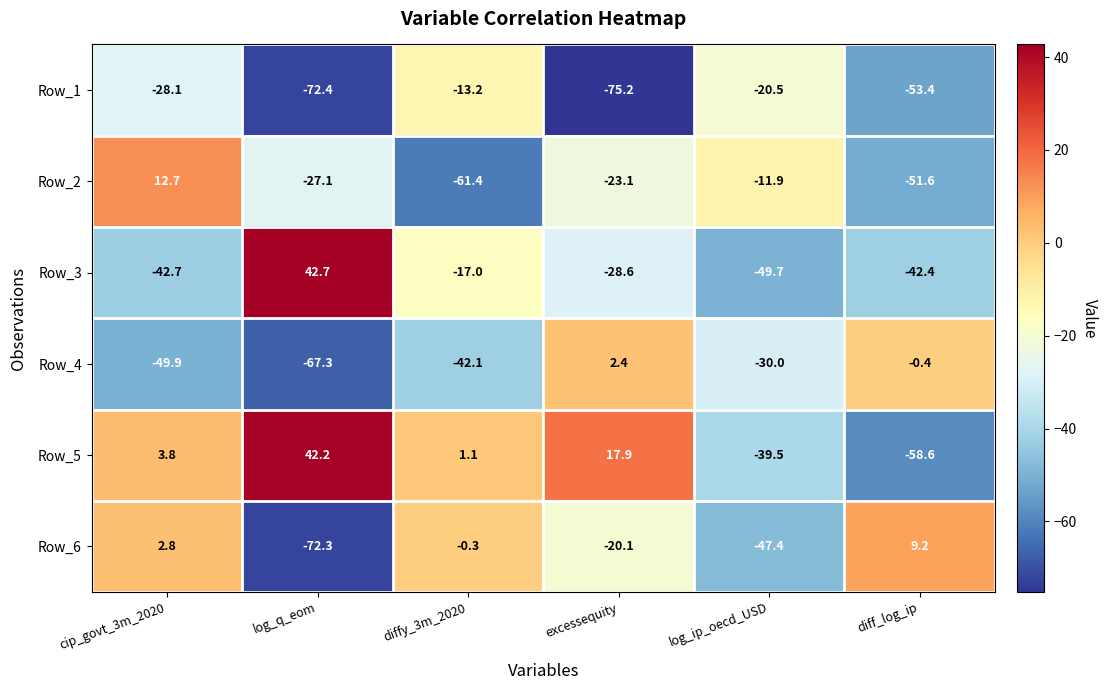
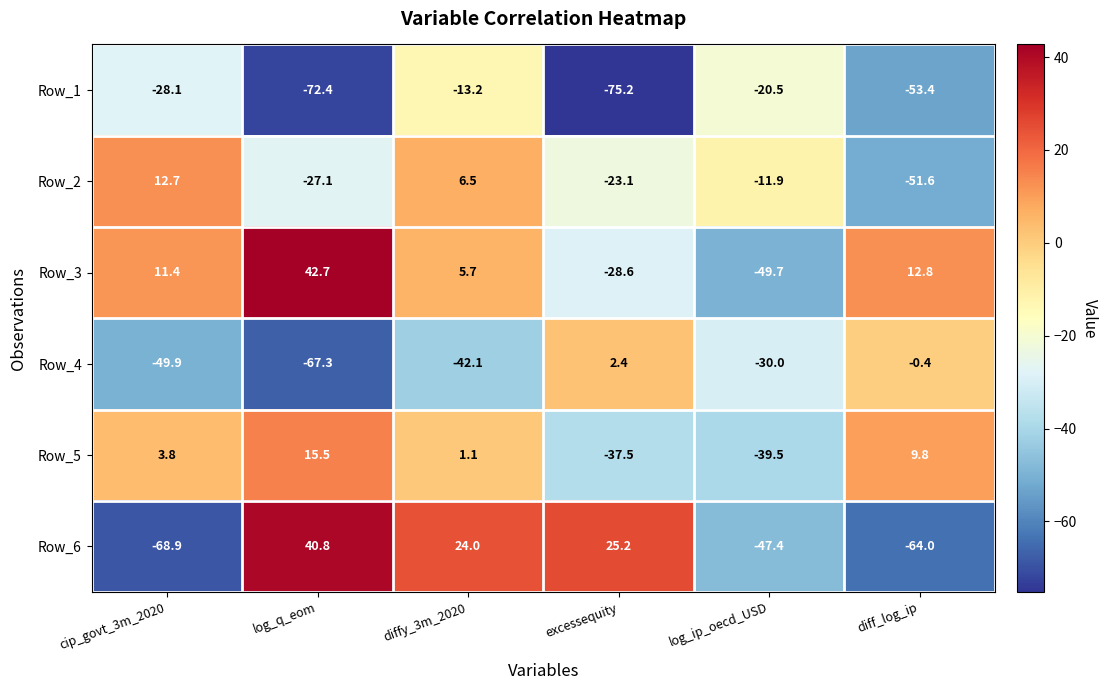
Row_2, diffy_3m_2020: -61.4 -> 6.5
Row_3, cip_govt_3m_2020: -42.7 -> 11.4
Row_3, diffy_3m_2020: -17.0 -> 5.7
Row_3, diff_log_ip: -42.4 -> 12.8
Row_5, log_q_eom: 42.2 -> 15.5
Row_5, excessequity: 17.9 -> -37.5
Row_5, diff_log_ip: -58.6 -> 9.8
Row_6, cip_govt_3m_2020: 2.8 -> -68.9
Row_6, log_q_eom: -72.3 -> 40.8
Row_6, diffy_3m_2020: -0.3 -> 24.0
Row_6, excessequity: -20.1 -> 25.2
Row_6, diff_log_ip: 9.2 -> -64.0
